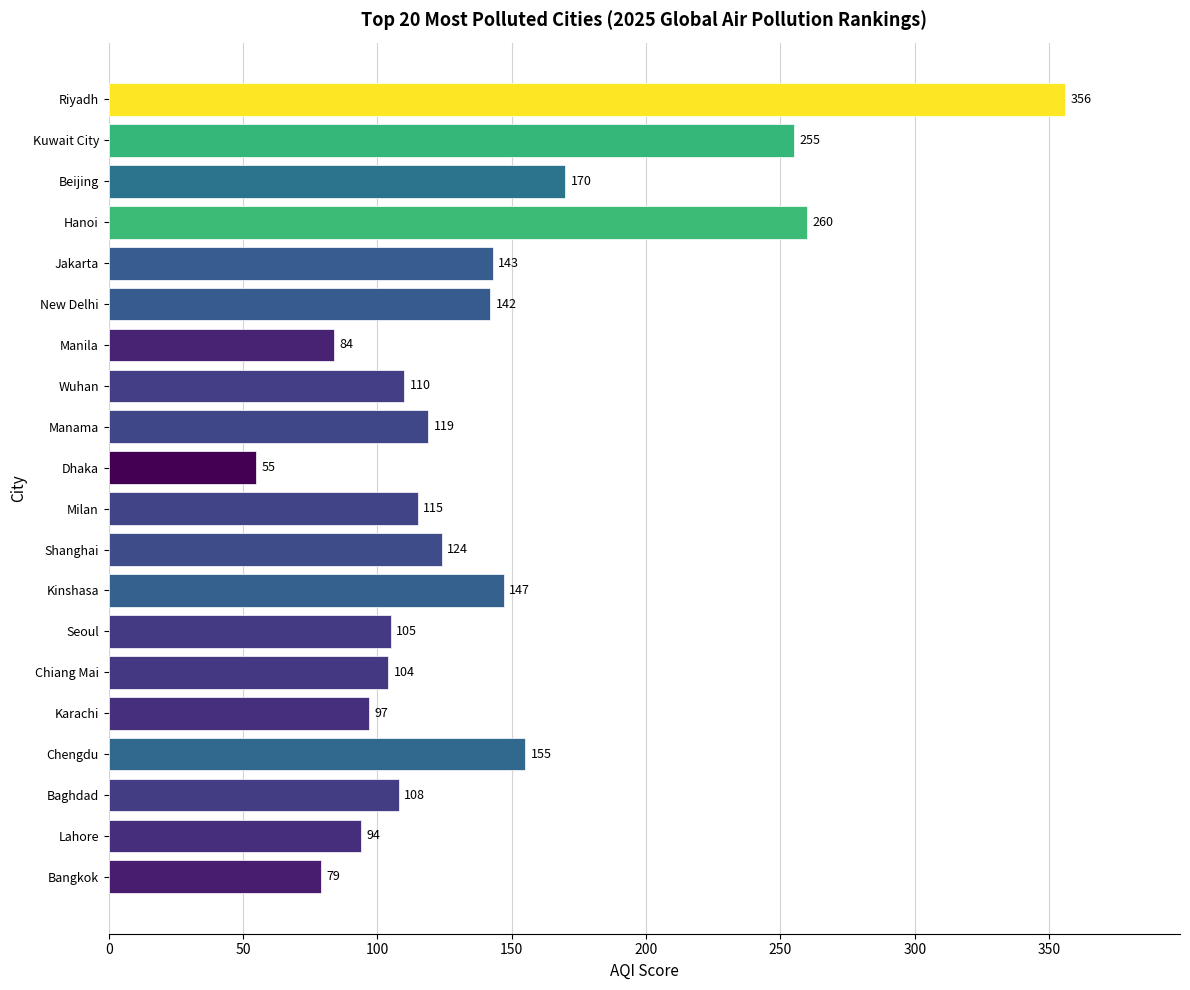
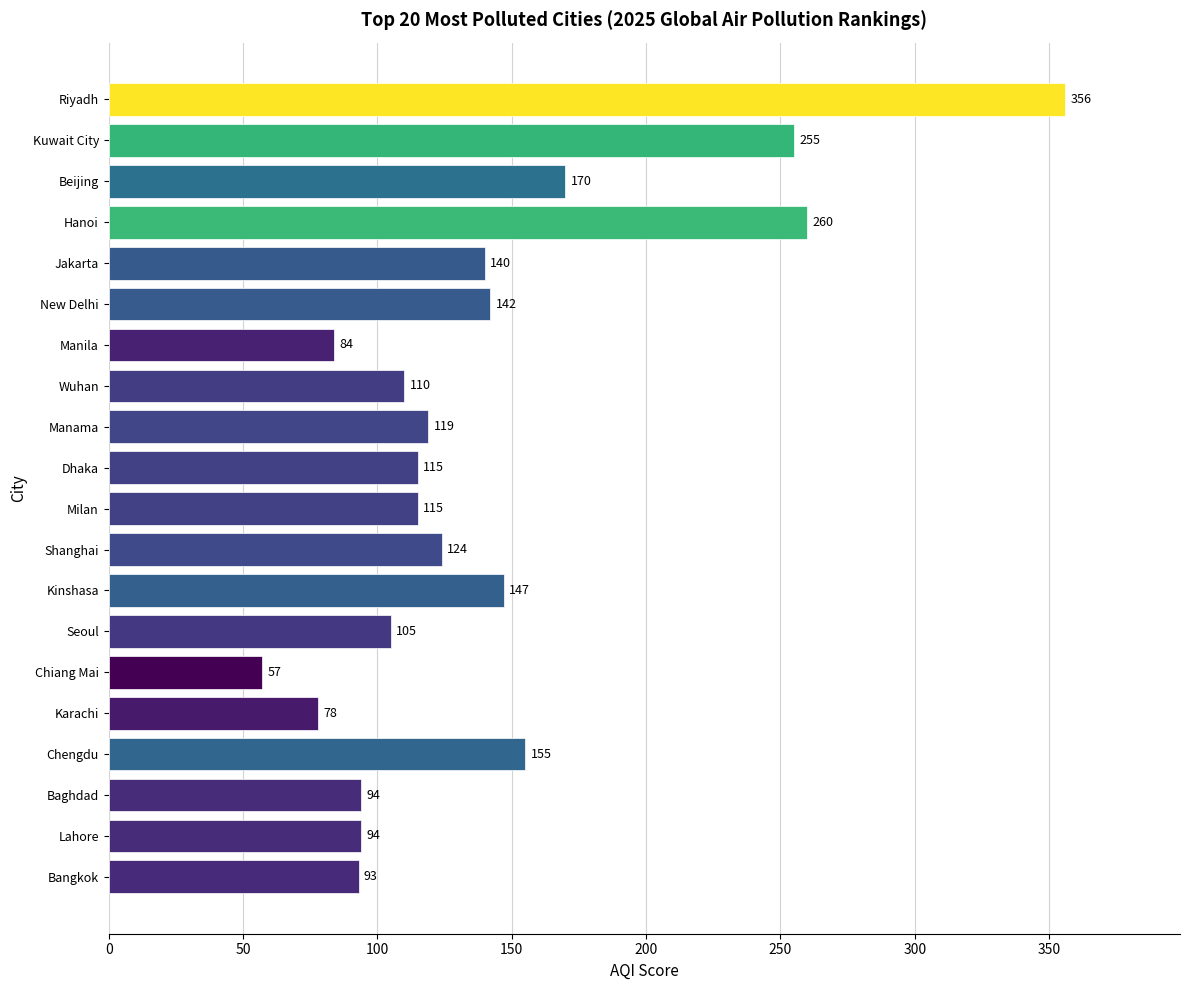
Jakarta: 143 -> 140
Dhaka: 55 -> 115
Chiang Mai: 104 -> 57
Karachi: 97 -> 78
Baghdad: 108 -> 94
Bangkok: 79 -> 93
